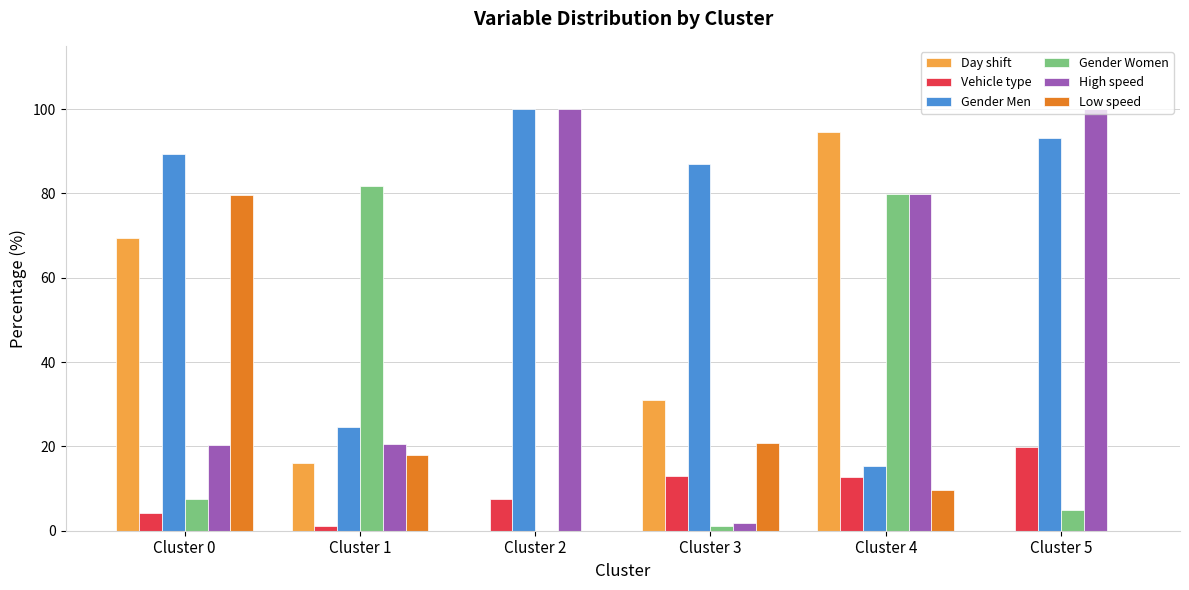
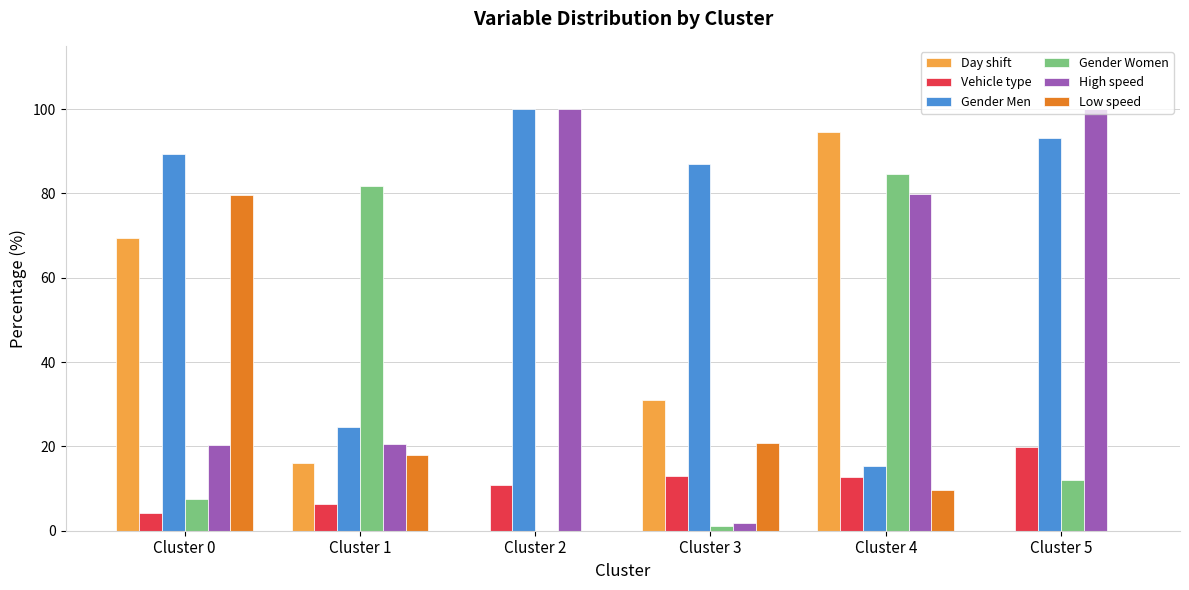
Vehicle type, Cluster 1: 1 -> 6
Vehicle type, Cluster 2: 7 -> 11
Gender Women, Cluster 4: 80 -> 85
Gender Women, Cluster 5: 5 -> 12
